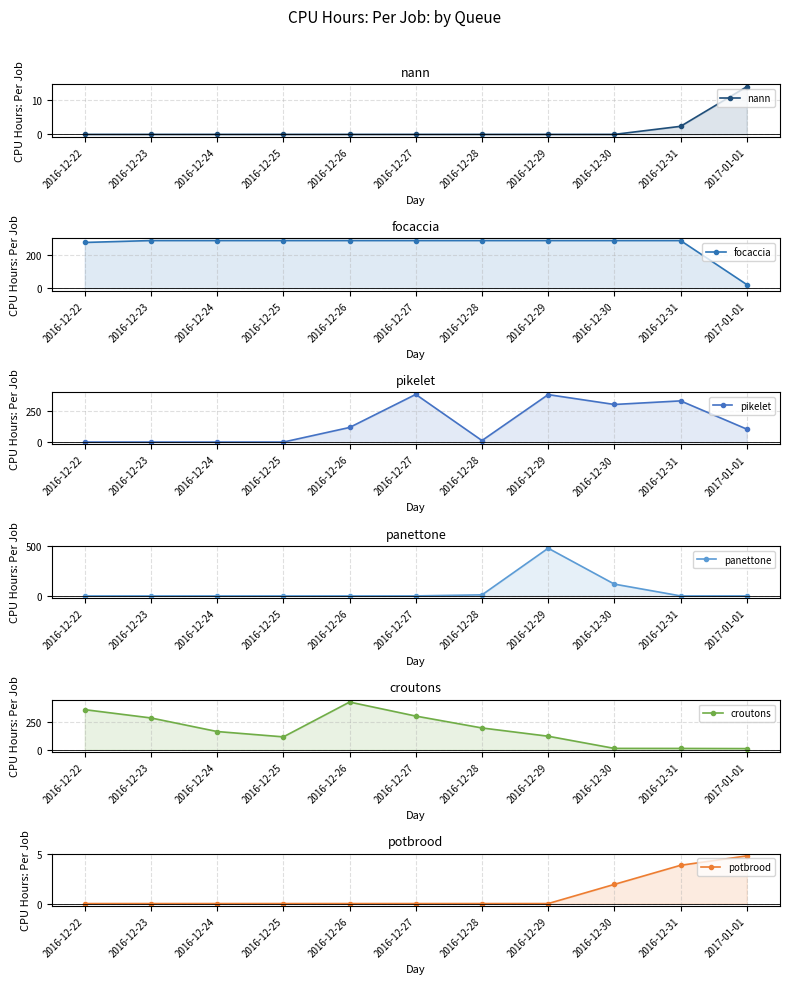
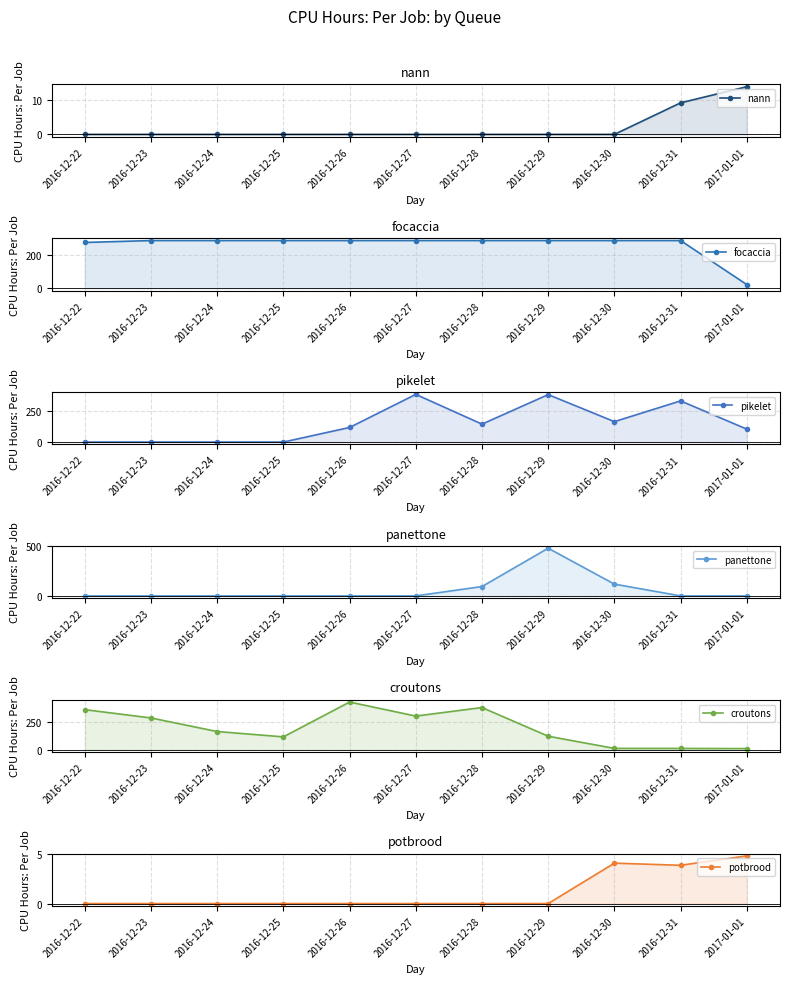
nann, 2016-12-31: 2 -> 9
pikelet, 2016-12-28: 10 -> 140
pikelet, 2016-12-30: 300 -> 160
panettone, 2016-12-28: 0 -> 100
croutons, 2016-12-28: 200 -> 380
potbrood, 2016-12-30: 2 -> 4
